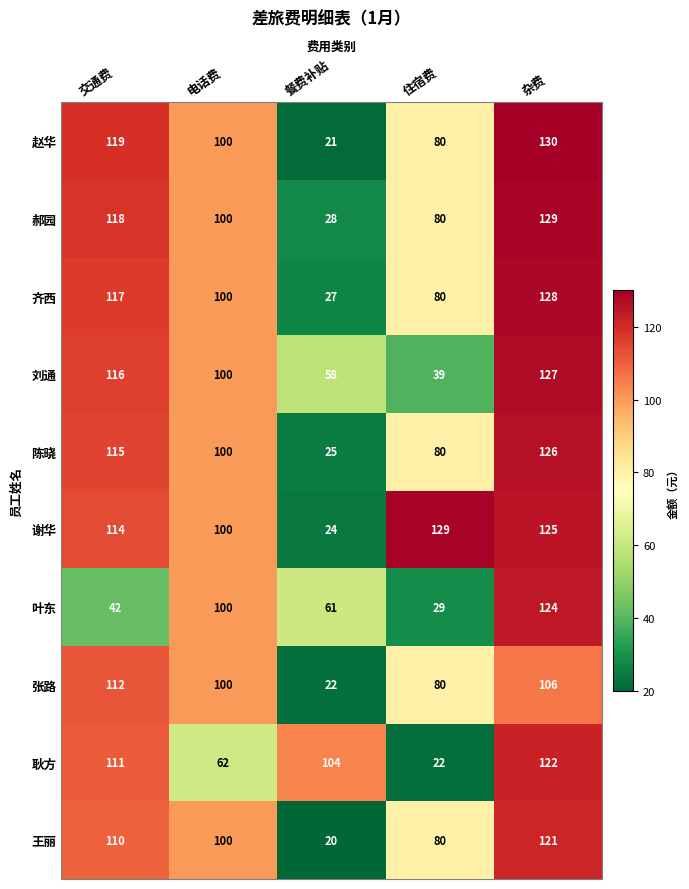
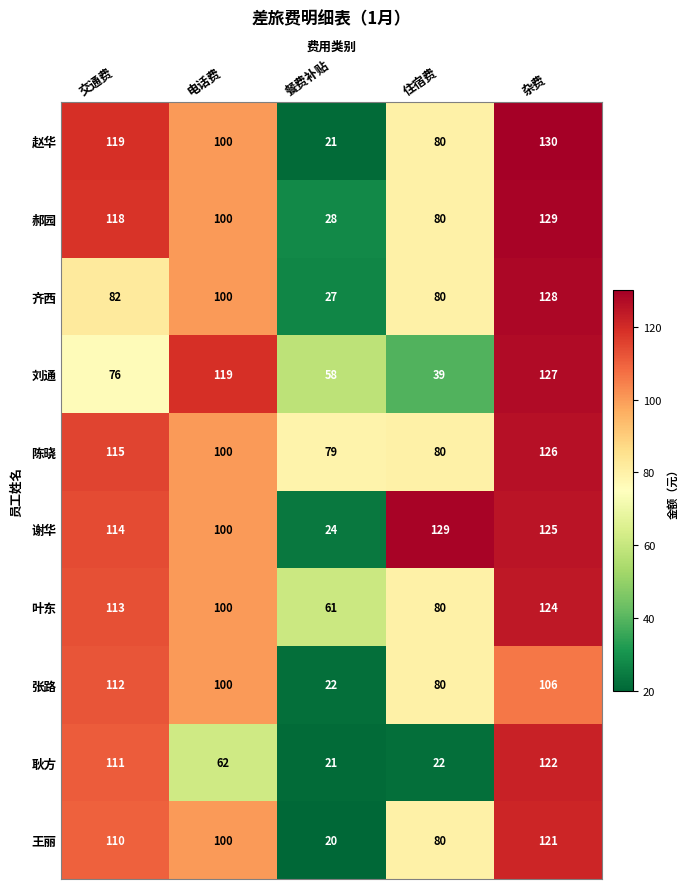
齐西, 交通费: 117 -> 82
刘通, 交通费: 116 -> 76
刘通, 电话费: 100 -> 119
陈晓, 餐费补贴: 25 -> 79
叶东, 交通费: 42 -> 113
叶东, 住宿费: 29 -> 80
耿方, 餐费补贴: 104 -> 21
